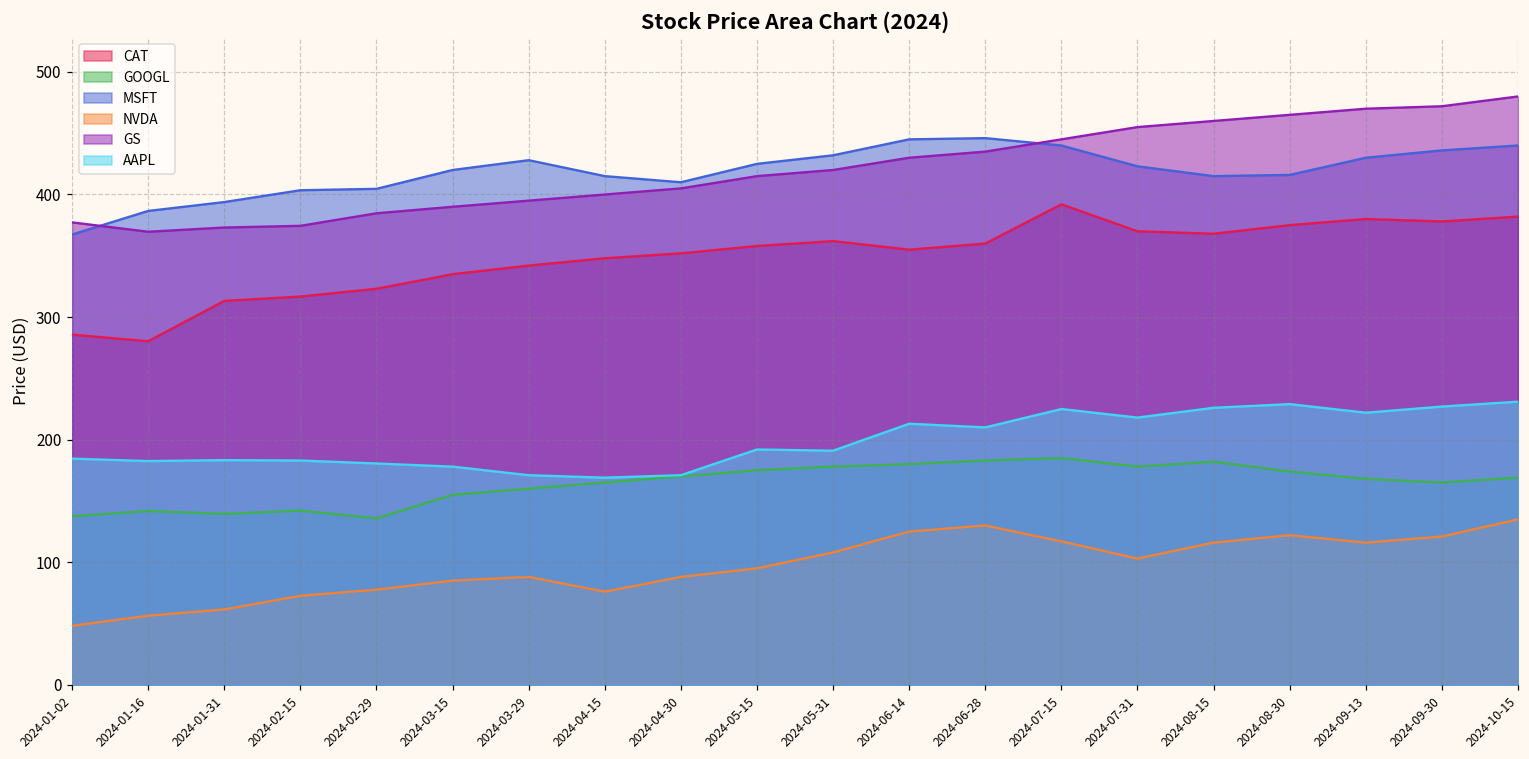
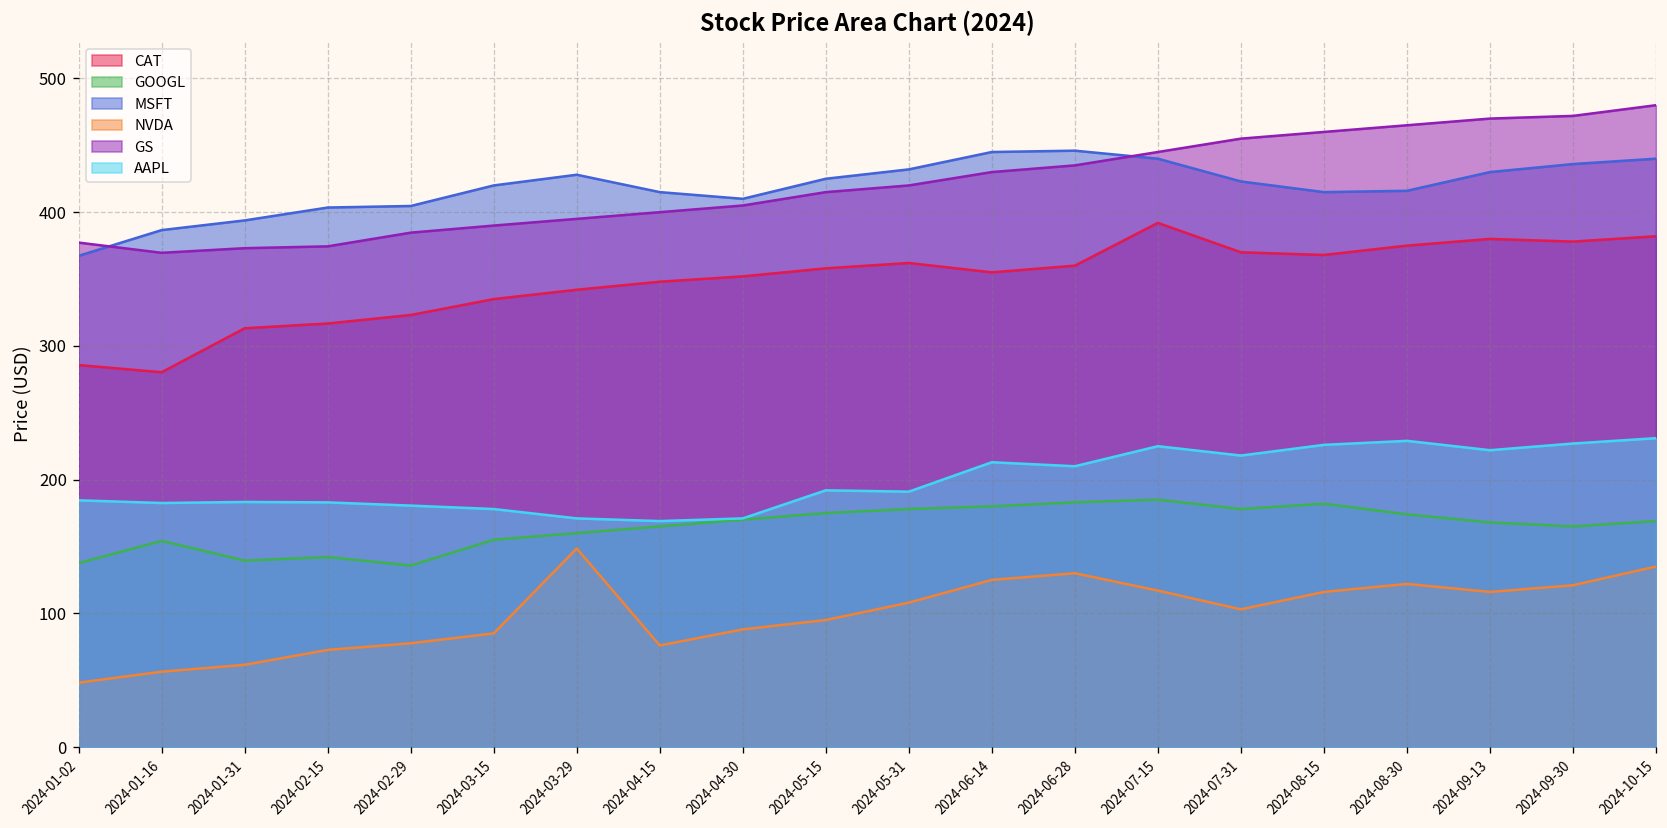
GOOGL, 2024-01-16: 142 -> 154
NVDA, 2024-03-29: 88 -> 149
